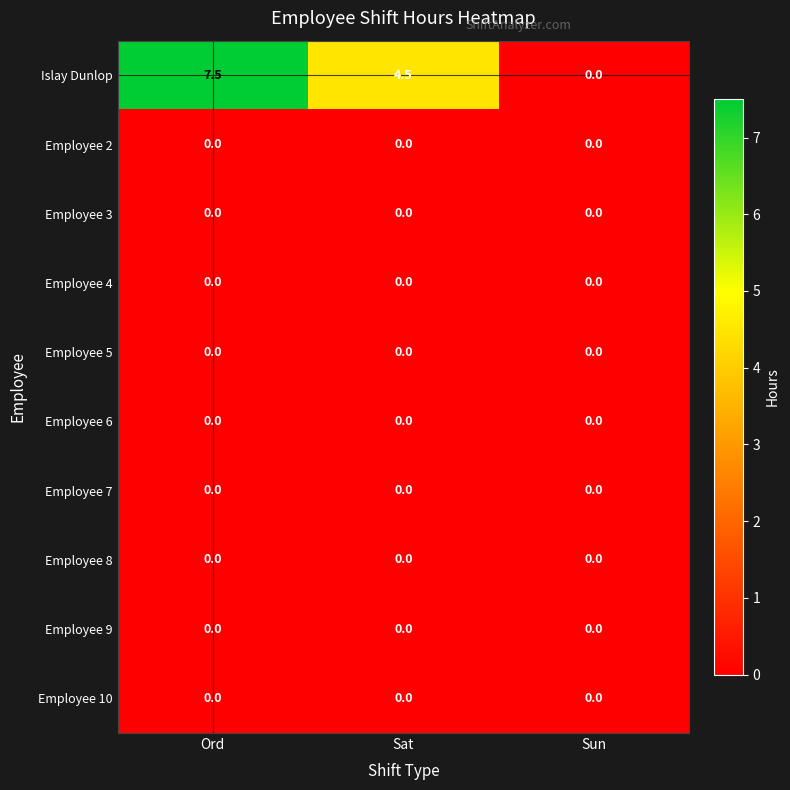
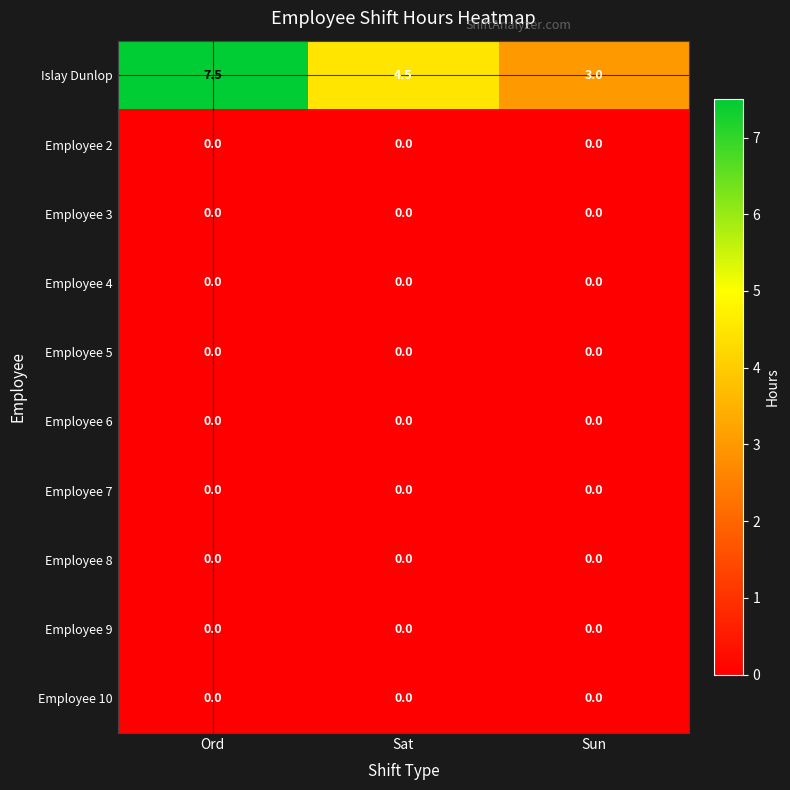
Islay Dunlop, Sun: 0.0 -> 3.0
